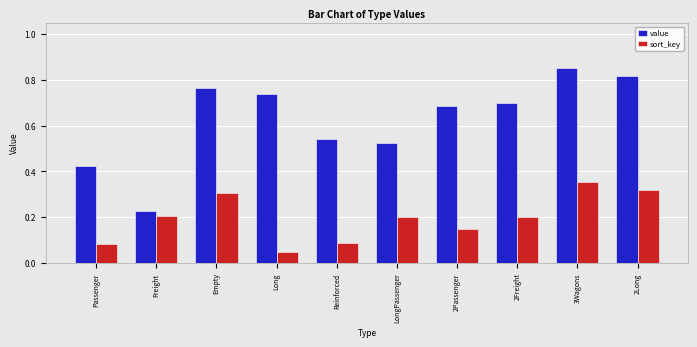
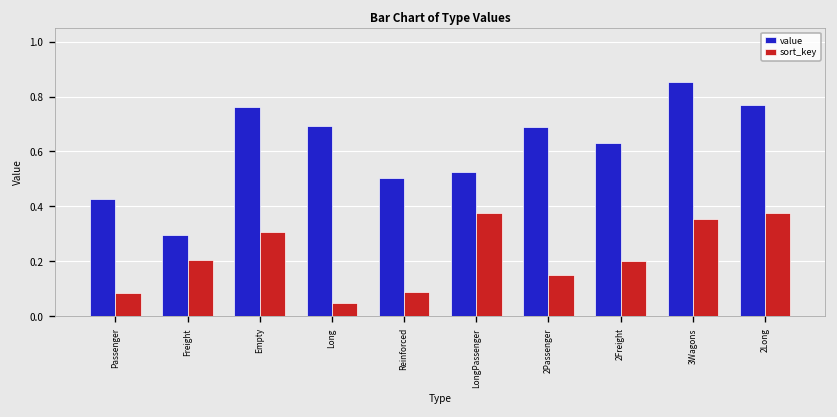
value, Freight: 0.23 -> 0.29
value, Long: 0.74 -> 0.69
value, Reinforced: 0.54 -> 0.51
sort_key, LongPassenger: 0.20 -> 0.38
value, 2Freight: 0.70 -> 0.63
value, 2Long: 0.82 -> 0.77
sort_key, 2Long: 0.32 -> 0.38
